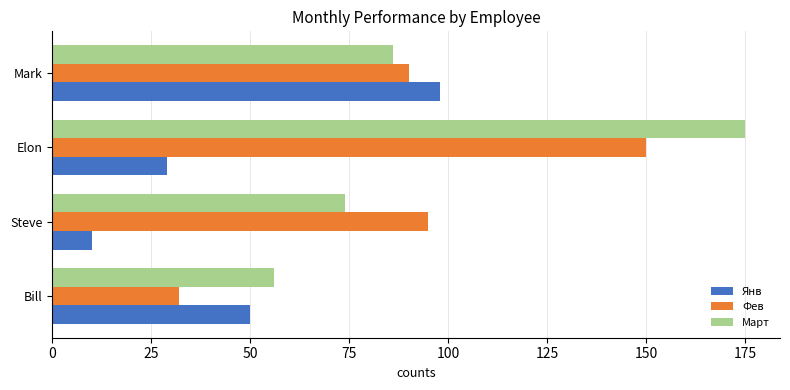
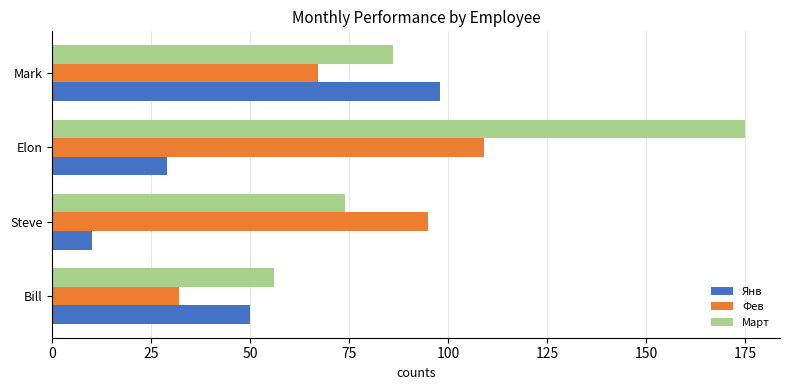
Фев, Mark: 90 -> 67
Фев, Elon: 150 -> 109
